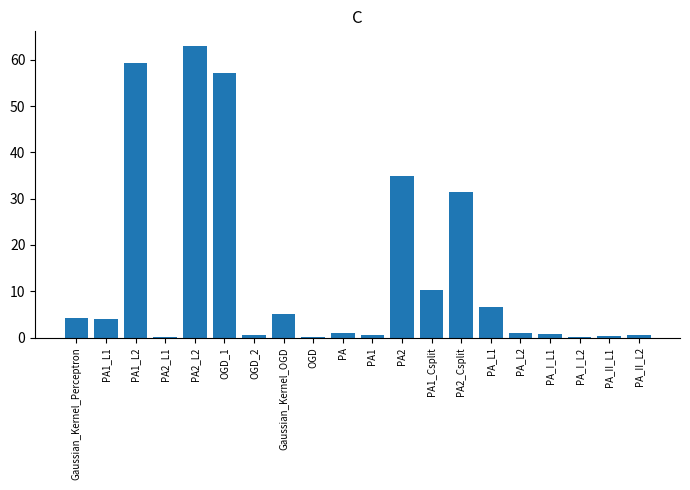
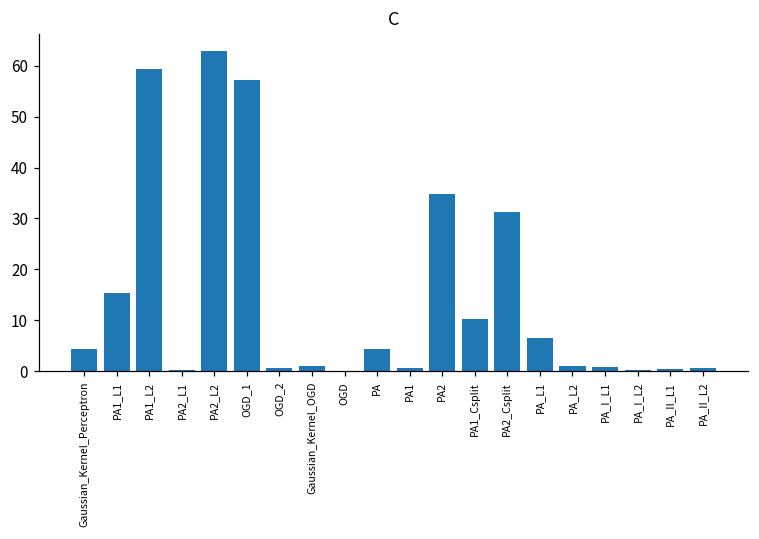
PA1_L1: 4 -> 15
Gaussian_Kernel_OGD: 5 -> 1
PA: 1 -> 4
